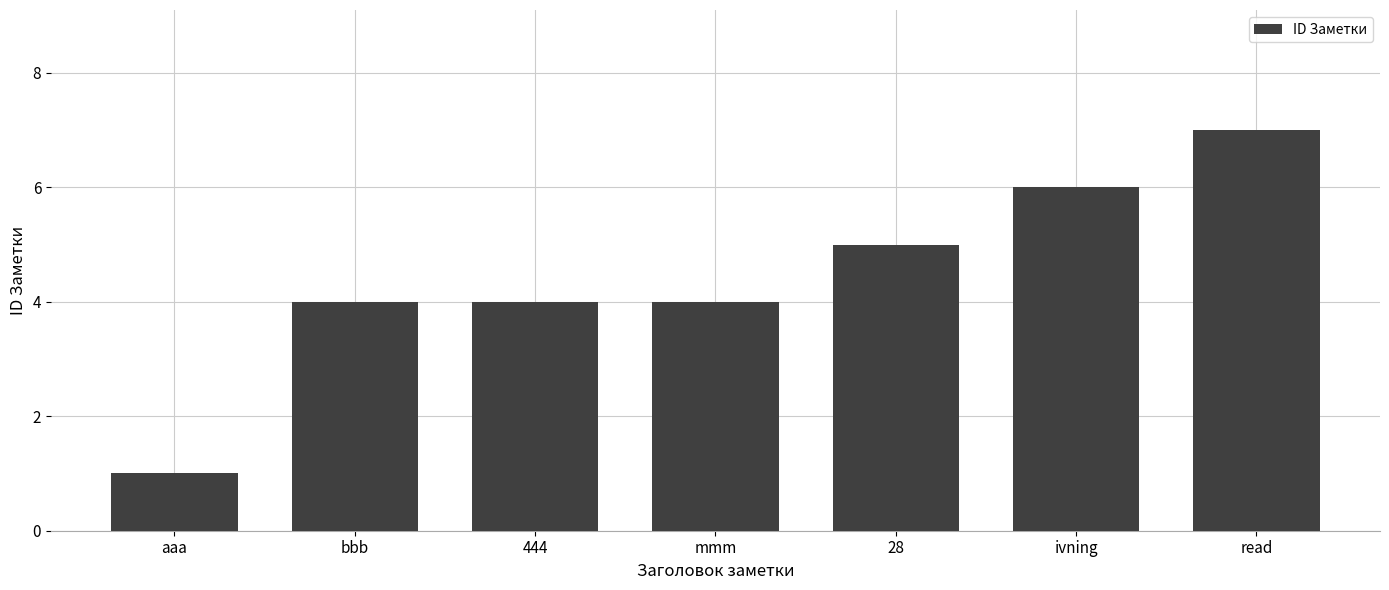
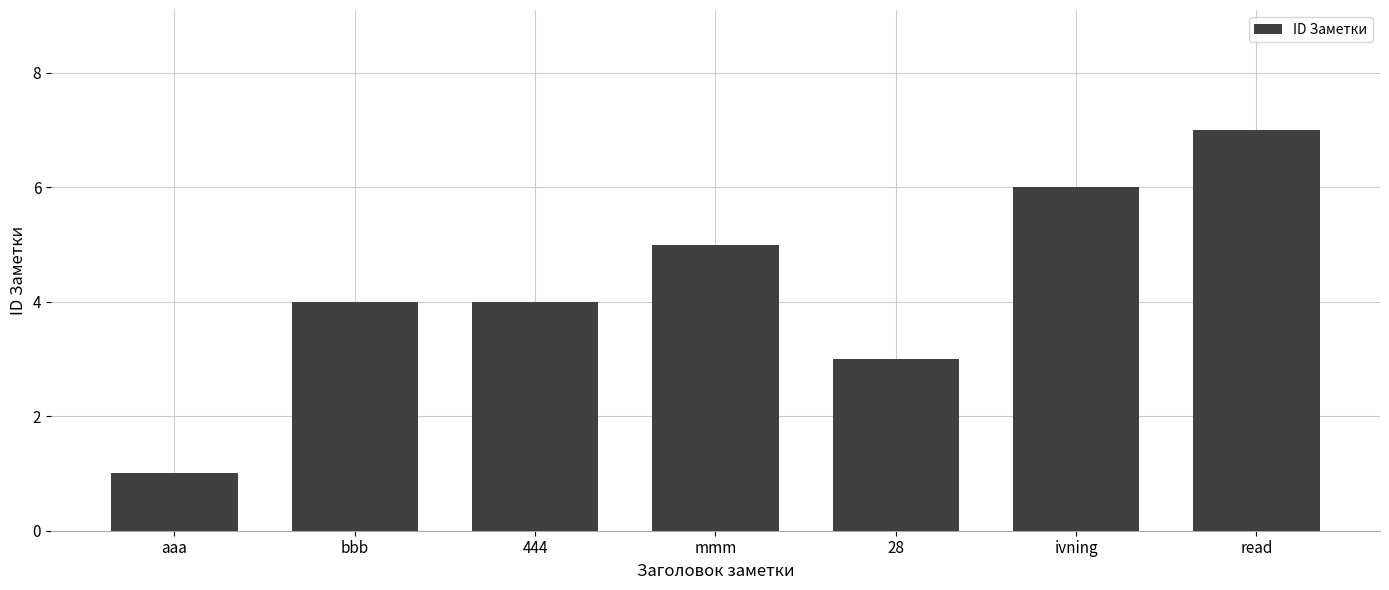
mmm: 4 -> 5
28: 5 -> 3
